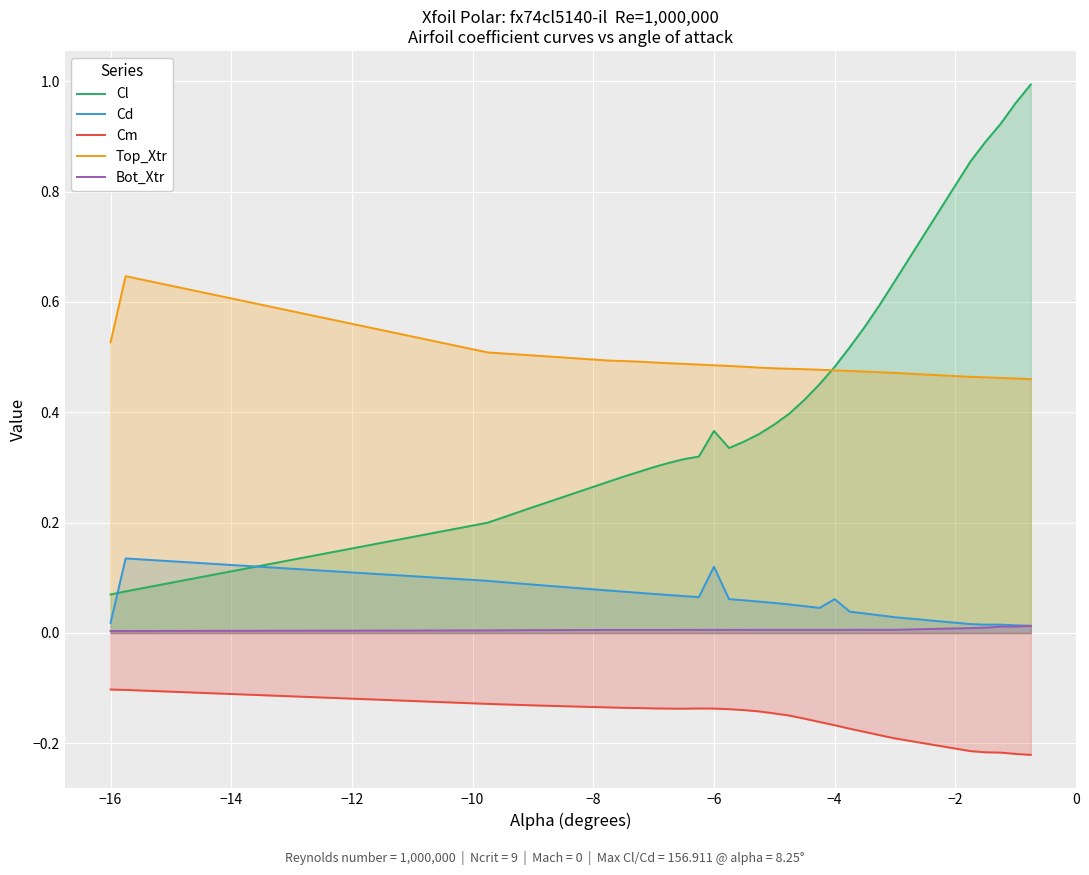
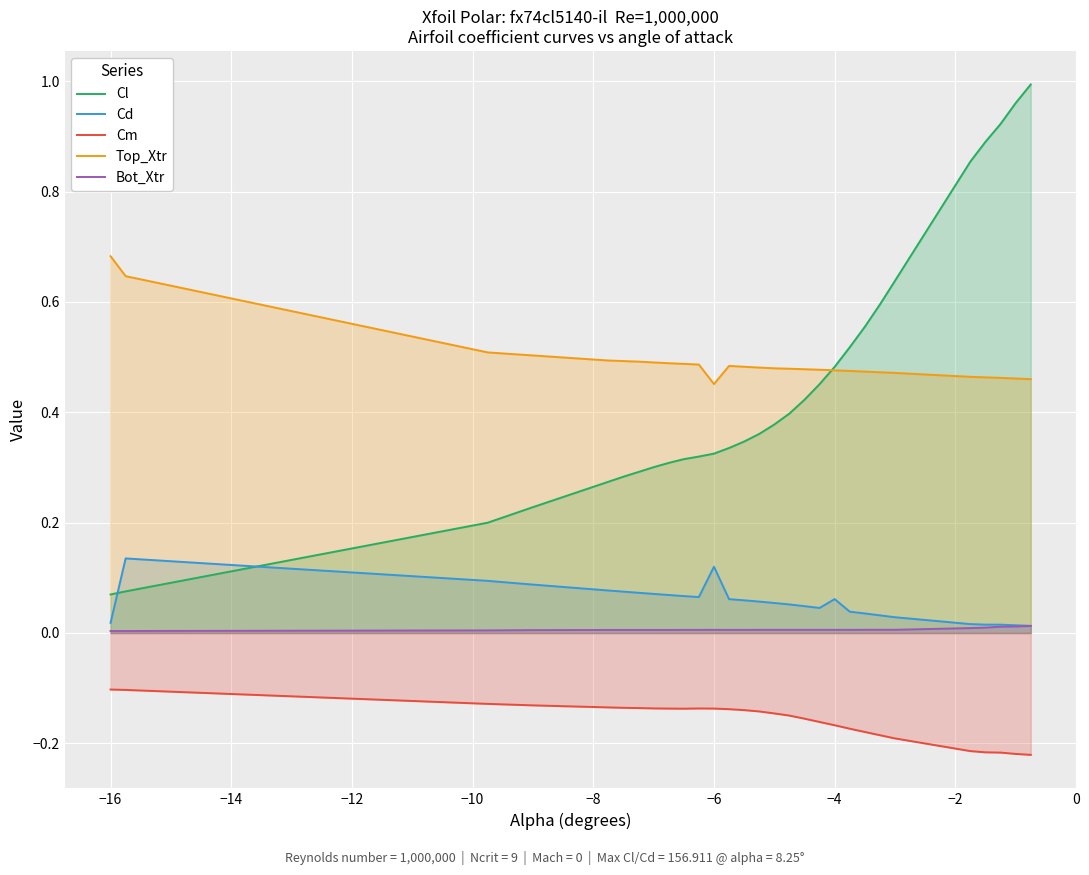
Top_Xtr, −16: 0.53 -> 0.68
Cl, −6: 0.37 -> 0.33
Top_Xtr, −6: 0.49 -> 0.45
